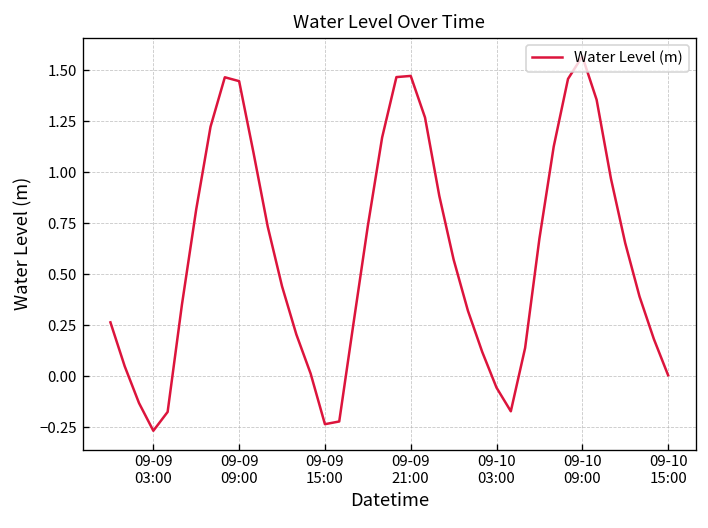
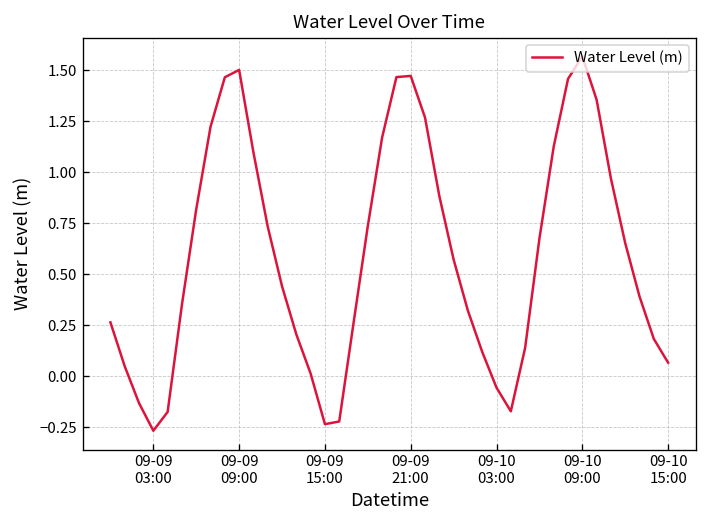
09-09 09:00: 1.45 -> 1.50
09-10 15:00: 0.00 -> 0.07
